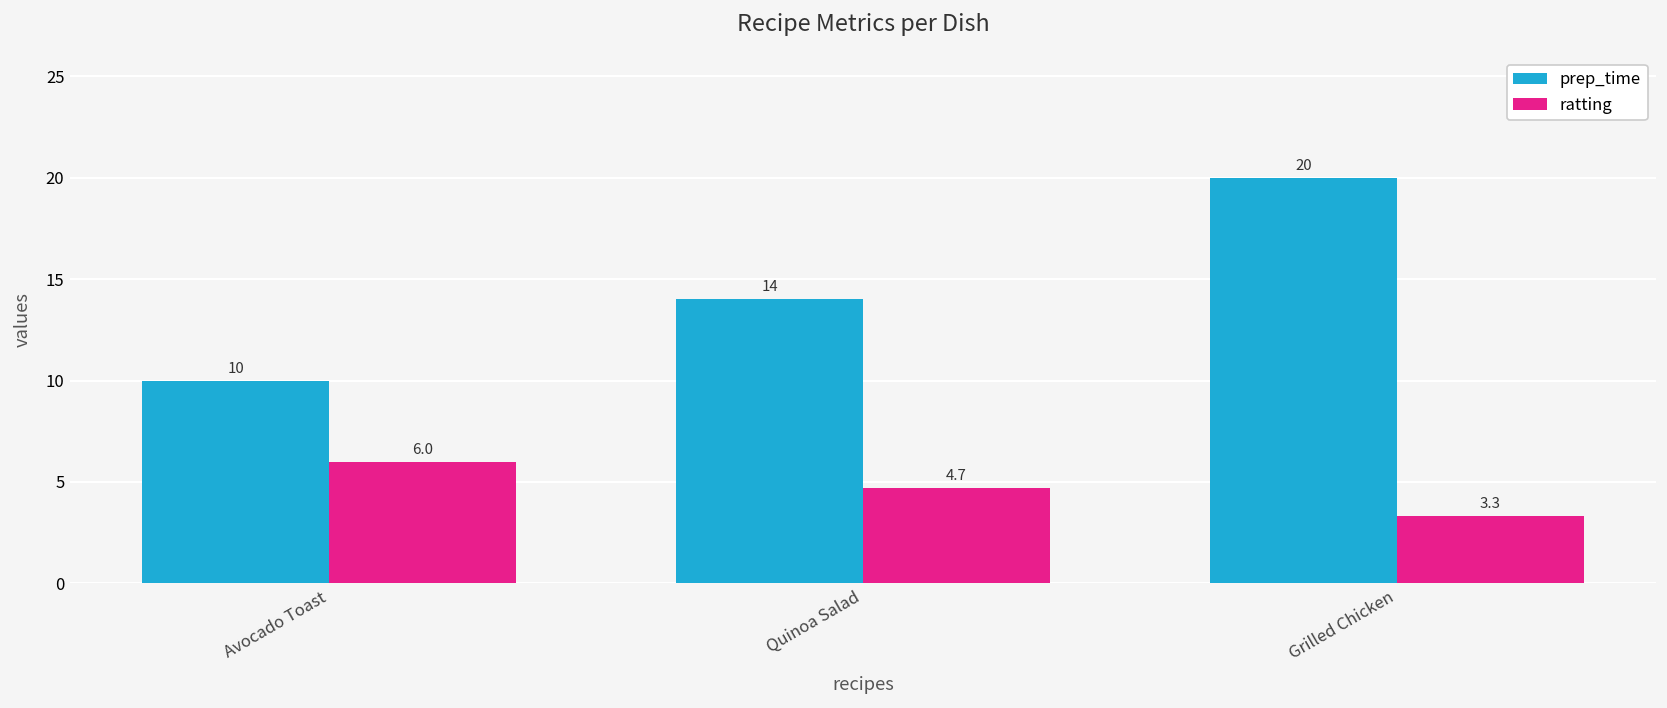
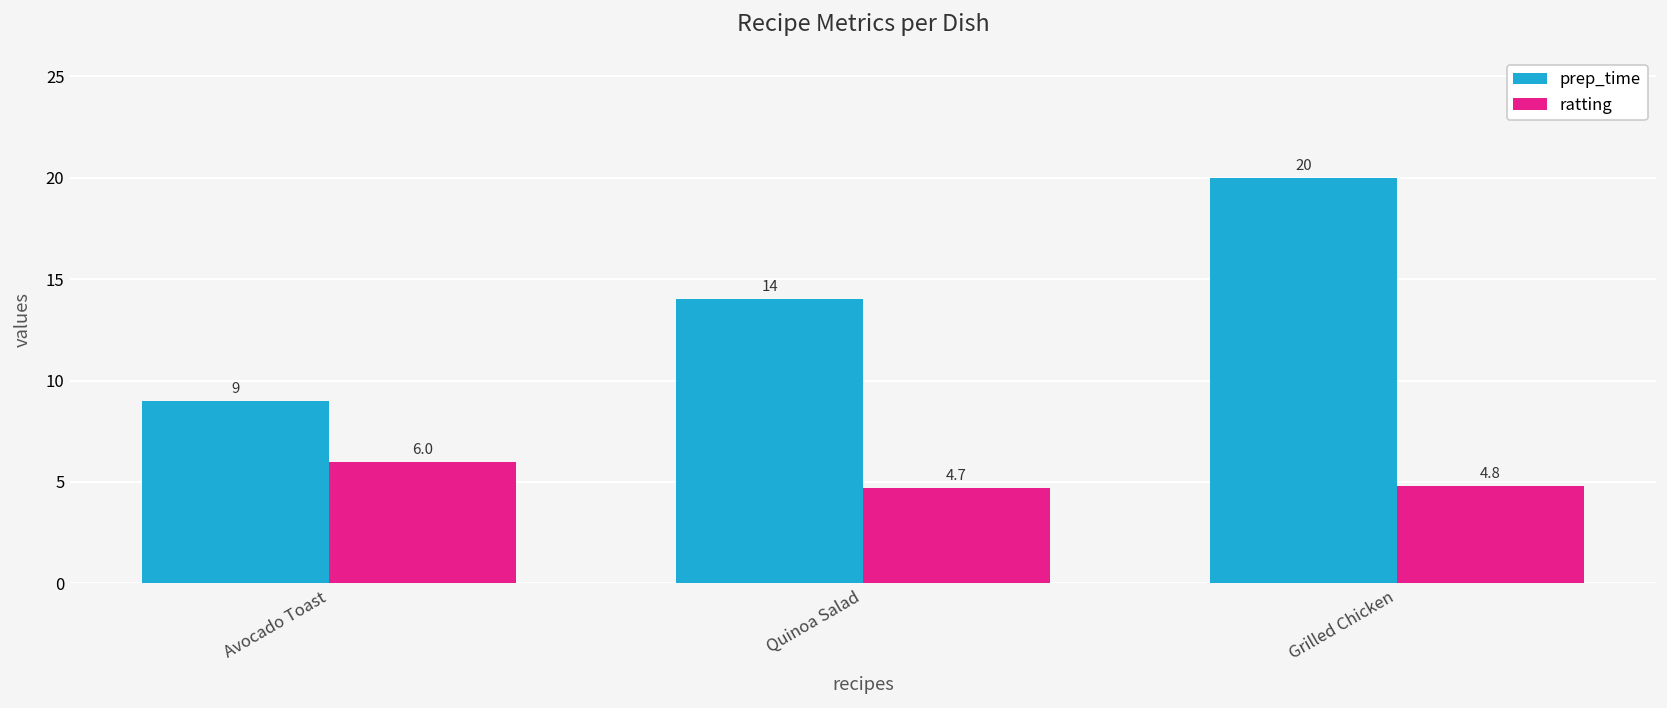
prep_time, Avocado Toast: 10 -> 9
ratting, Grilled Chicken: 3.3 -> 4.8
